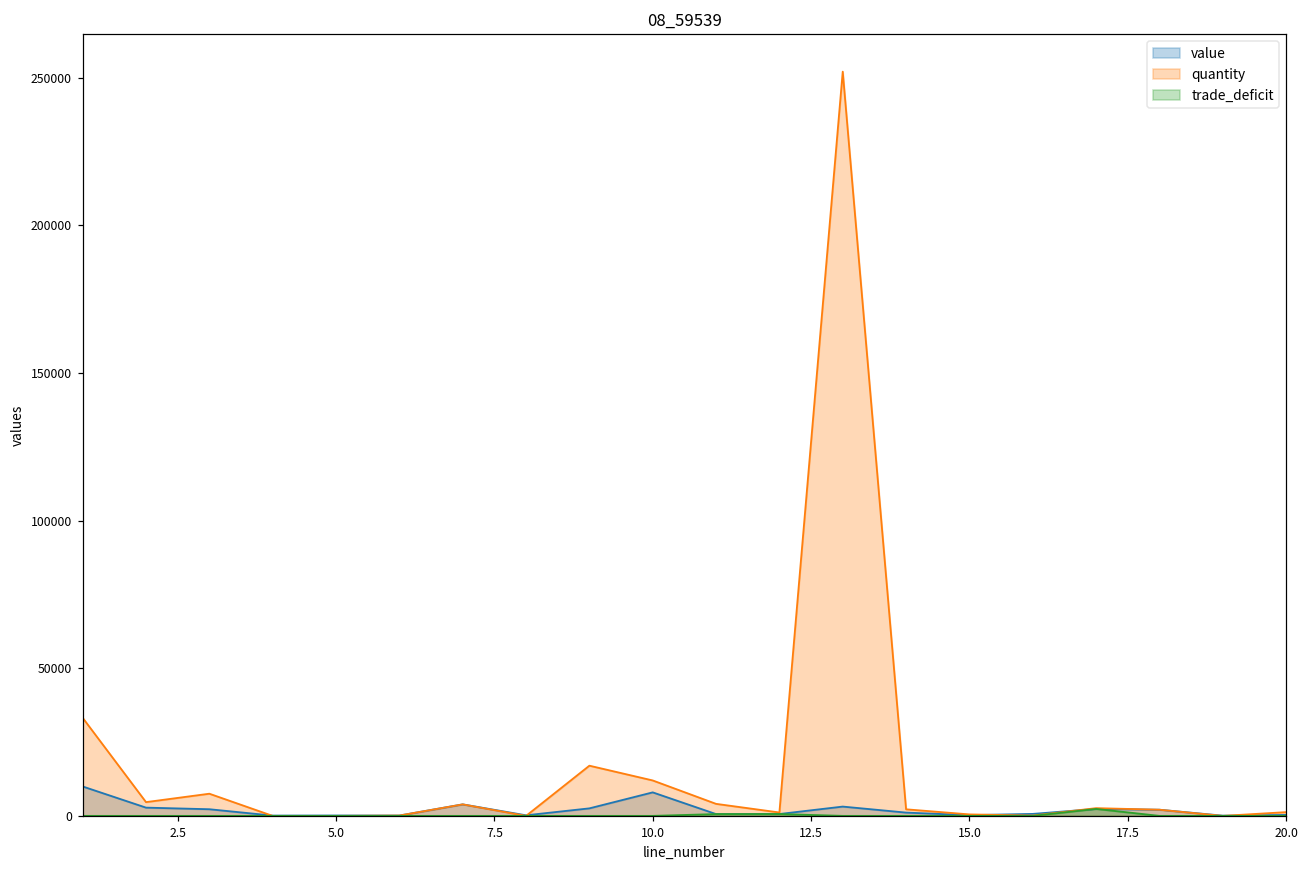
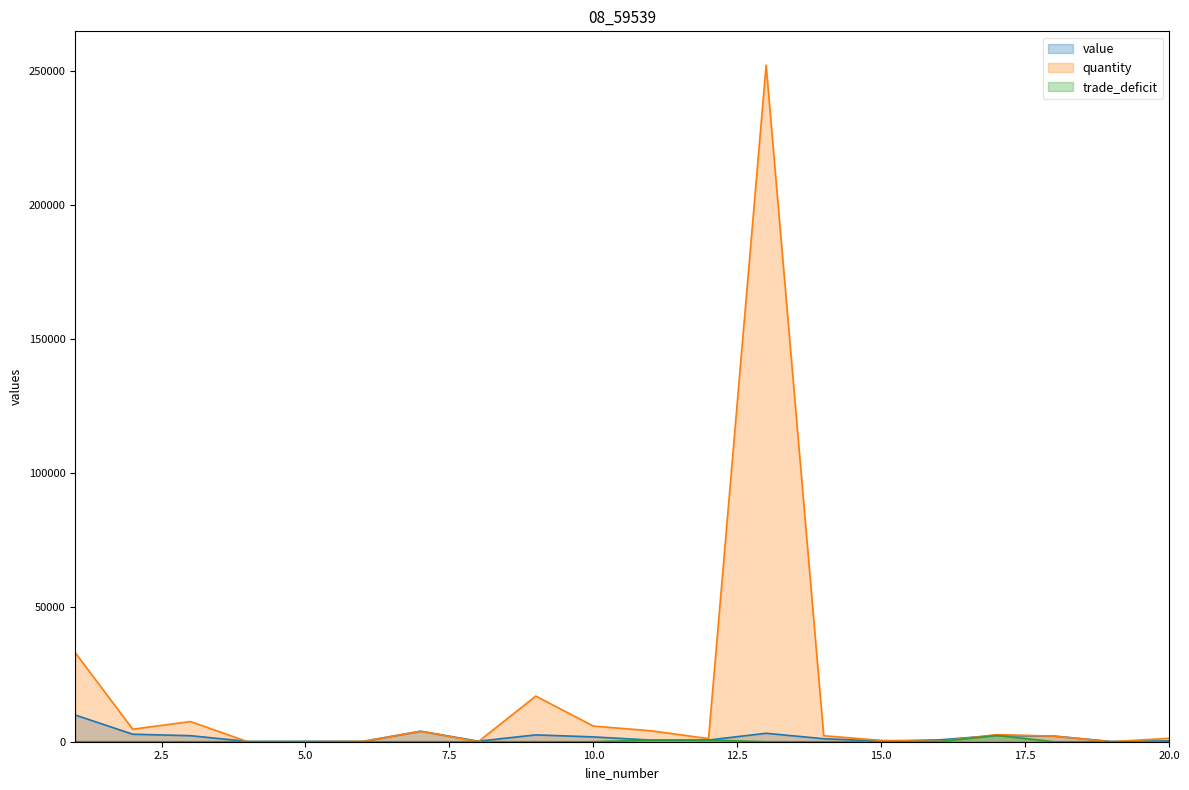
value, 10.0: 8000 -> 2000
quantity, 10.0: 12000 -> 6000
